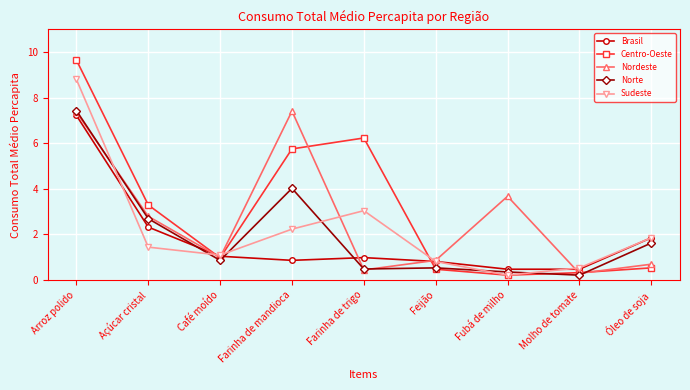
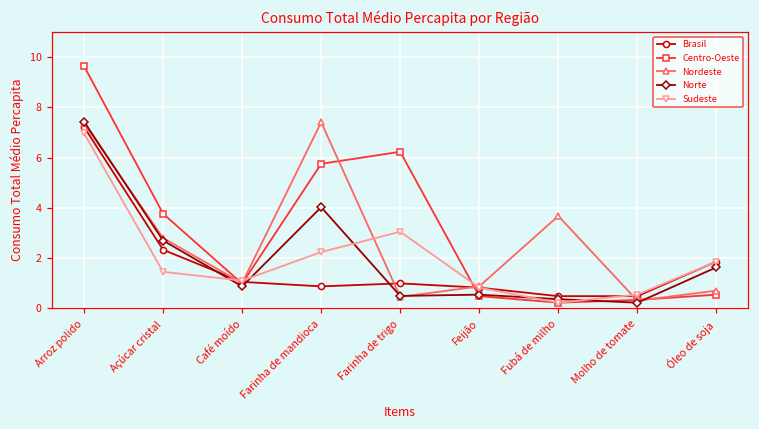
Sudeste, Arroz polido: 8.8 -> 7.0
Centro-Oeste, Açúcar cristal: 3.3 -> 3.8
